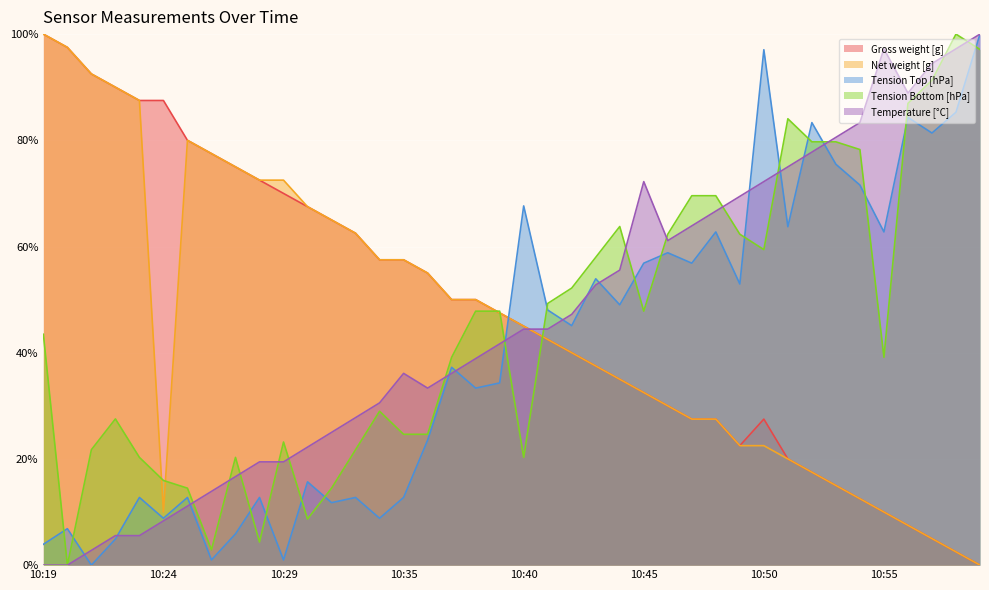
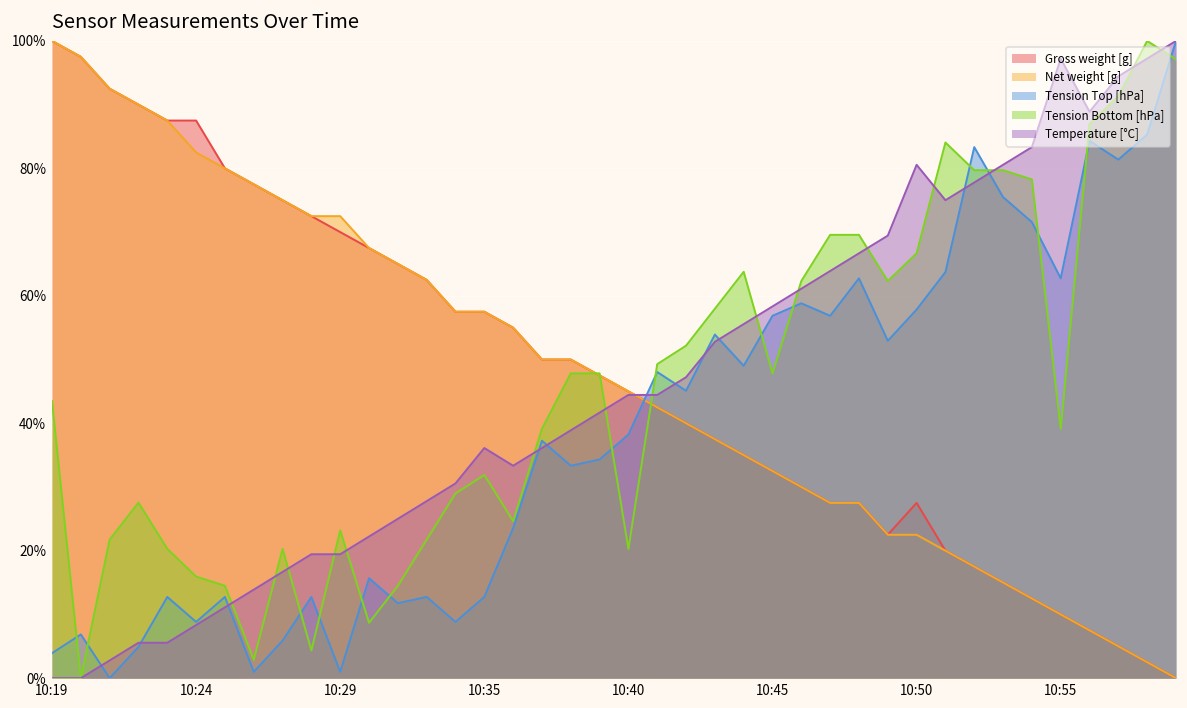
Net weight [g], 10:24: 10% -> 83%
Tension Bottom [hPa], 10:35: 25% -> 32%
Tension Top [hPa], 10:40: 68% -> 38%
Temperature [°C], 10:45: 72% -> 58%
Tension Top [hPa], 10:50: 97% -> 58%
Tension Bottom [hPa], 10:50: 59% -> 67%
Temperature [°C], 10:50: 72% -> 81%
